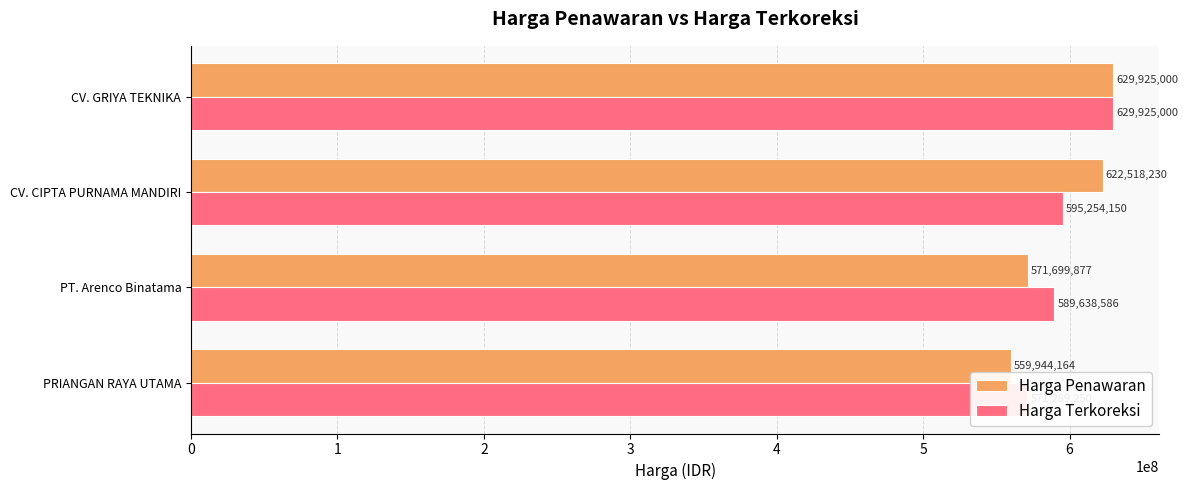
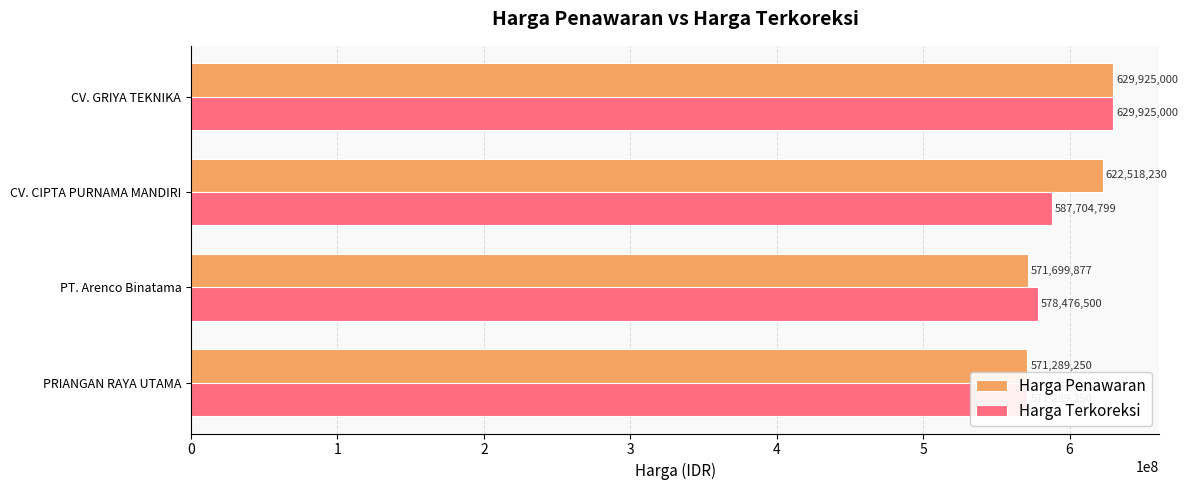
Harga Terkoreksi, CV. CIPTA PURNAMA MANDIRI: 595,254,150 -> 587,704,799
Harga Terkoreksi, PT. Arenco Binatama: 589,638,586 -> 578,476,500
Harga Penawaran, PRIANGAN RAYA UTAMA: 559,944,164 -> 571,289,250
